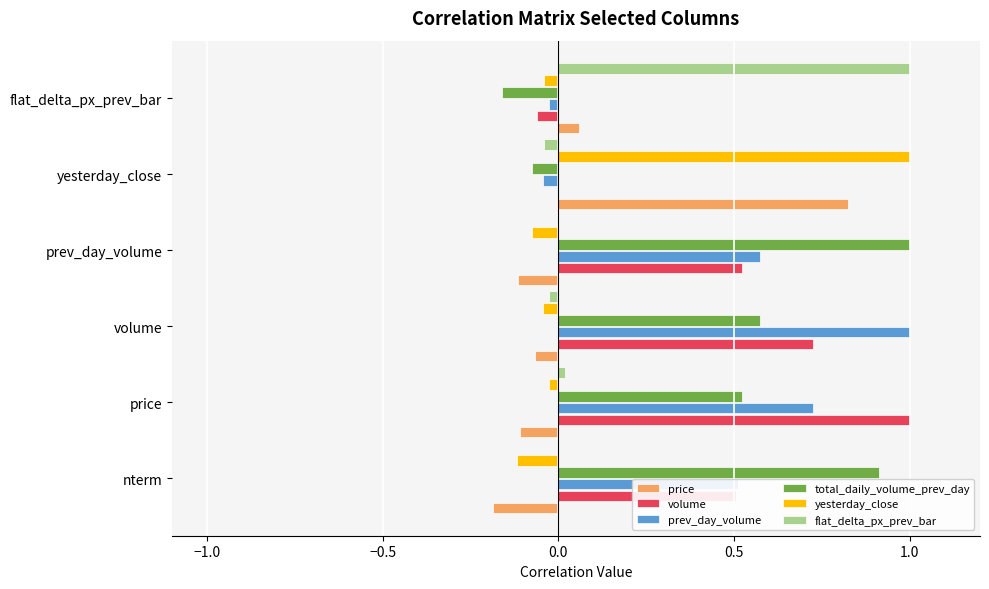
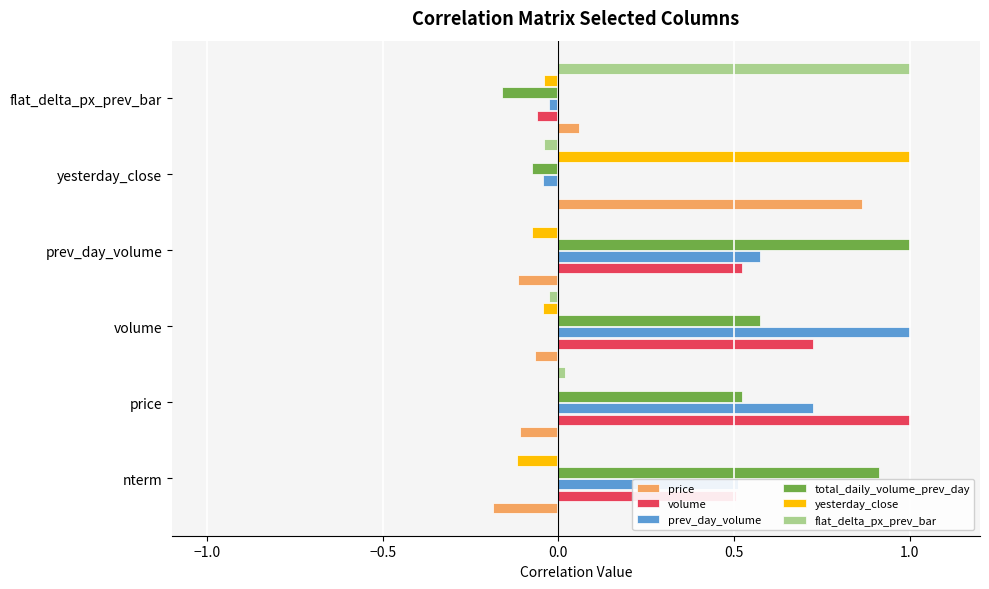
price, yesterday_close: 0.83 -> 0.87
yesterday_close, price: -0.03 -> 0.00
